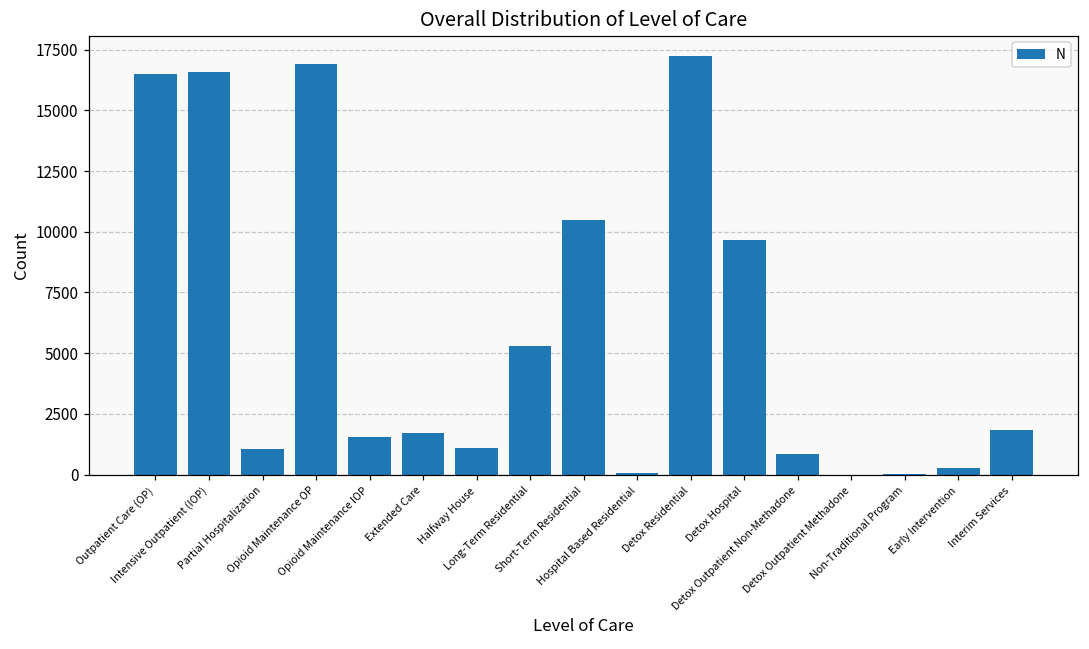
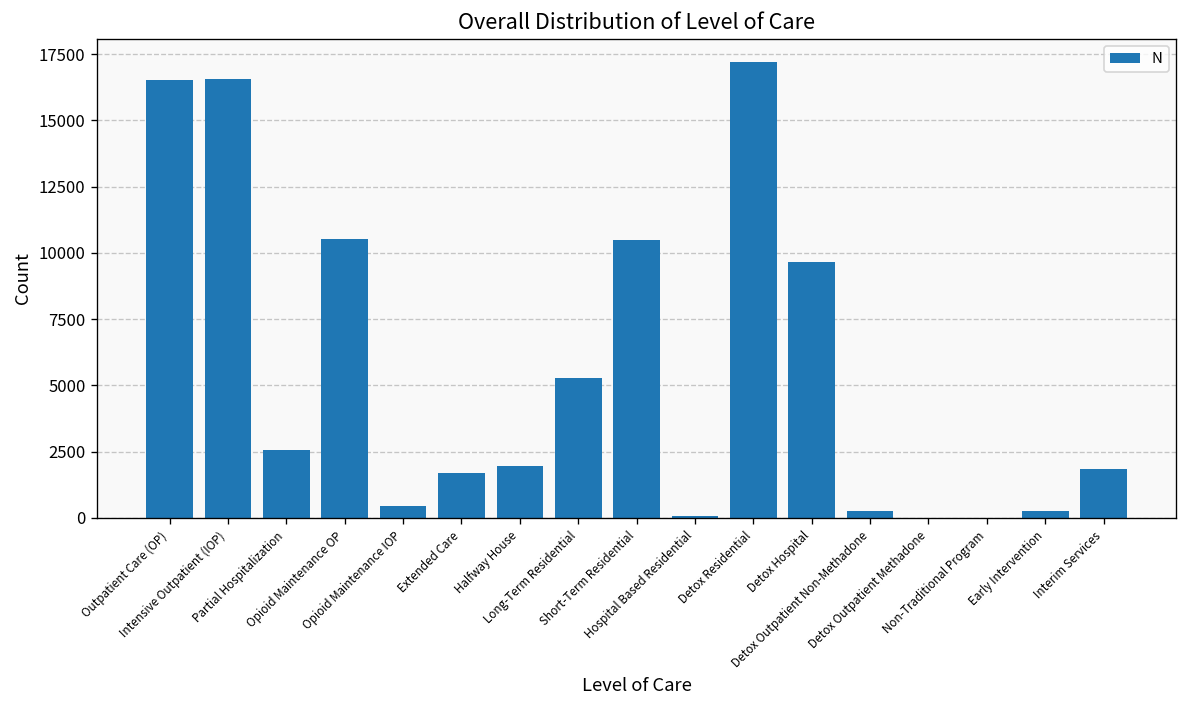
Partial Hospitalization: 1100 -> 2600
Opioid Maintenance OP: 16900 -> 10500
Opioid Maintenance IOP: 1600 -> 500
Halfway House: 1100 -> 2000
Detox Outpatient Non-Methadone: 900 -> 300
